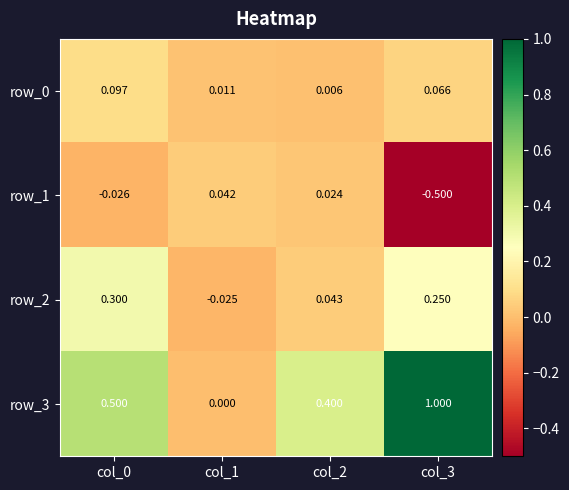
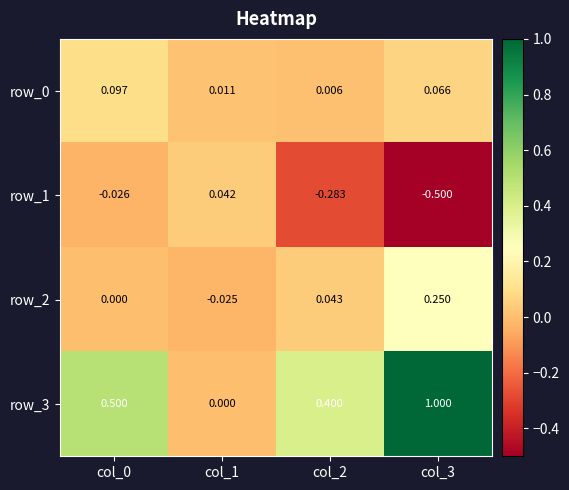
row_1, col_2: 0.024 -> -0.283
row_2, col_0: 0.300 -> 0.000
